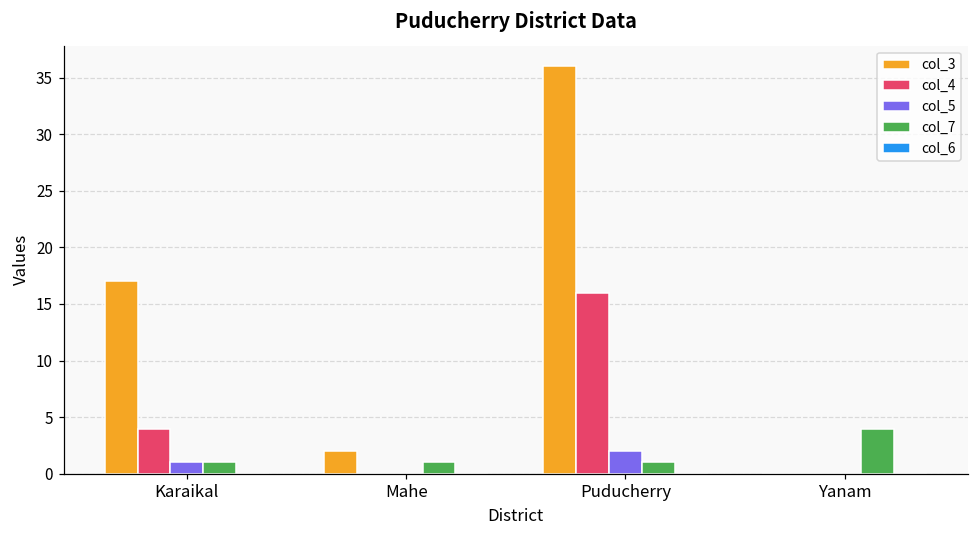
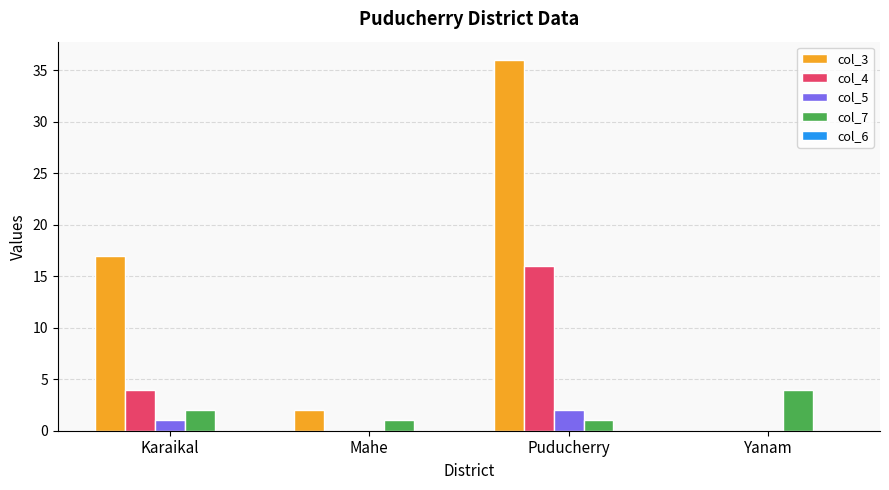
col_7, Karaikal: 1 -> 2
